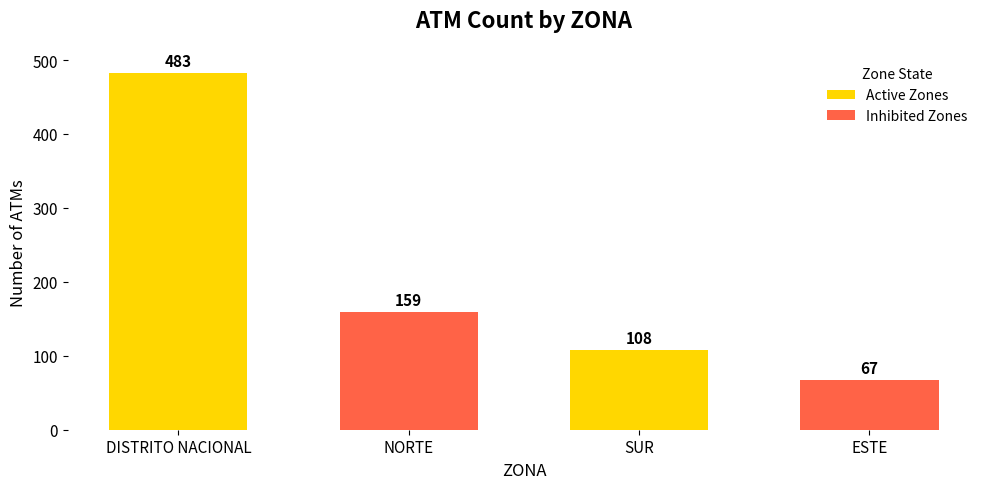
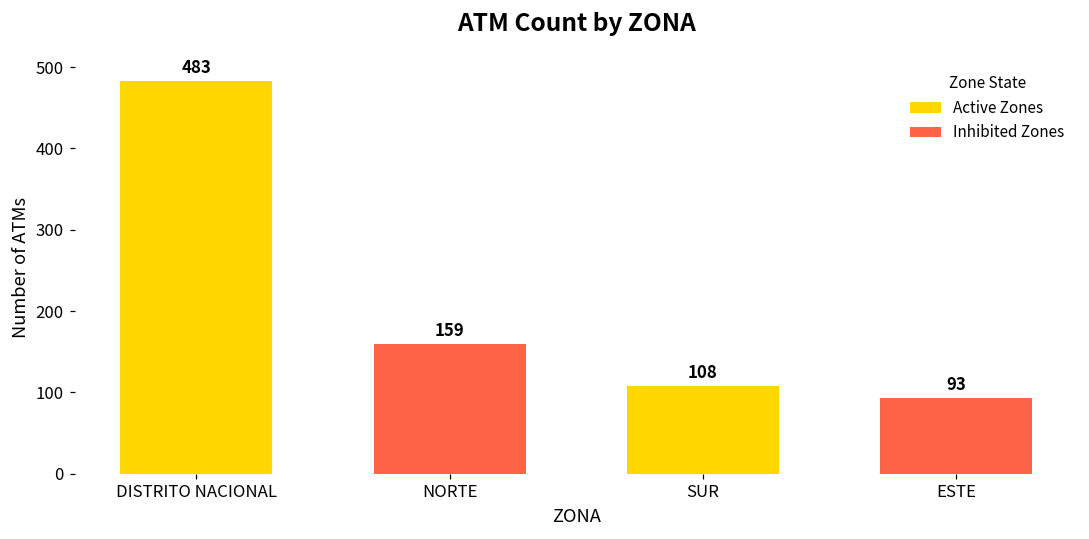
ESTE: 67 -> 93
